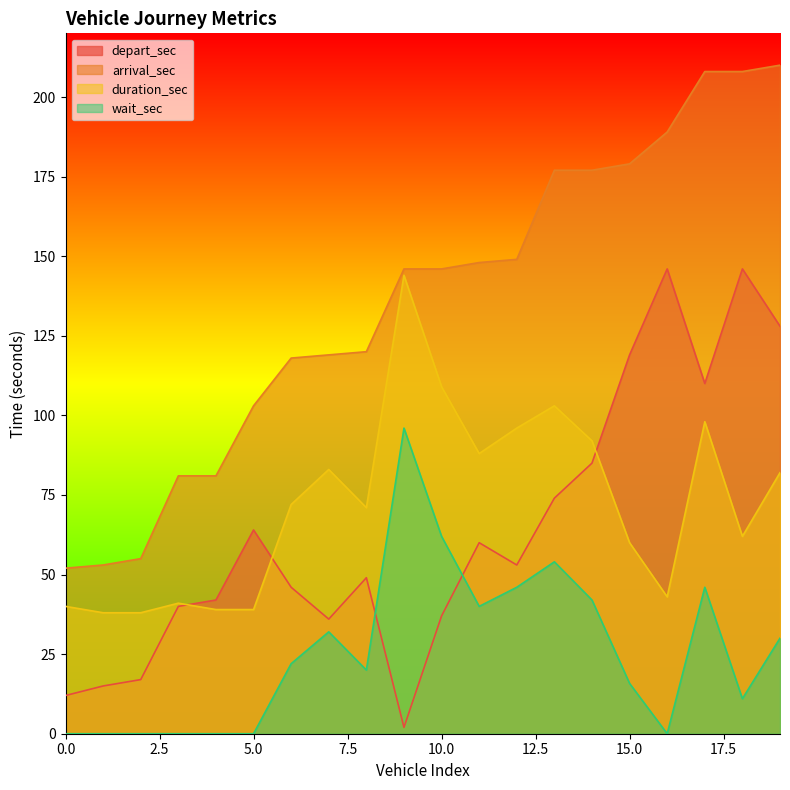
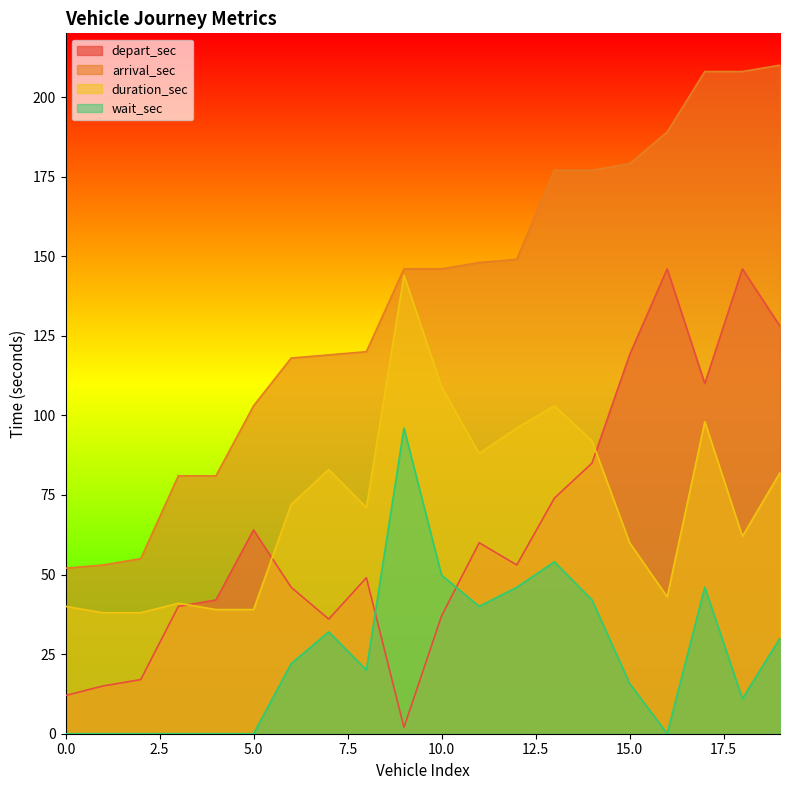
wait_sec, 10.0: 62 -> 50
